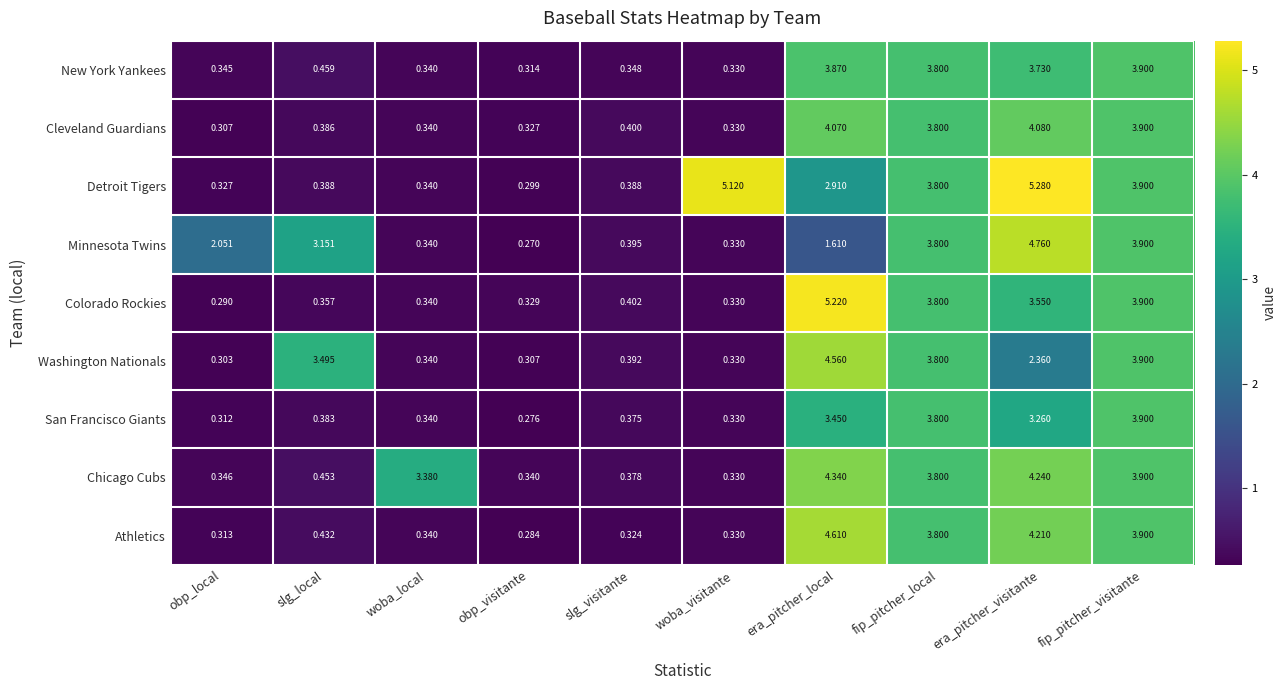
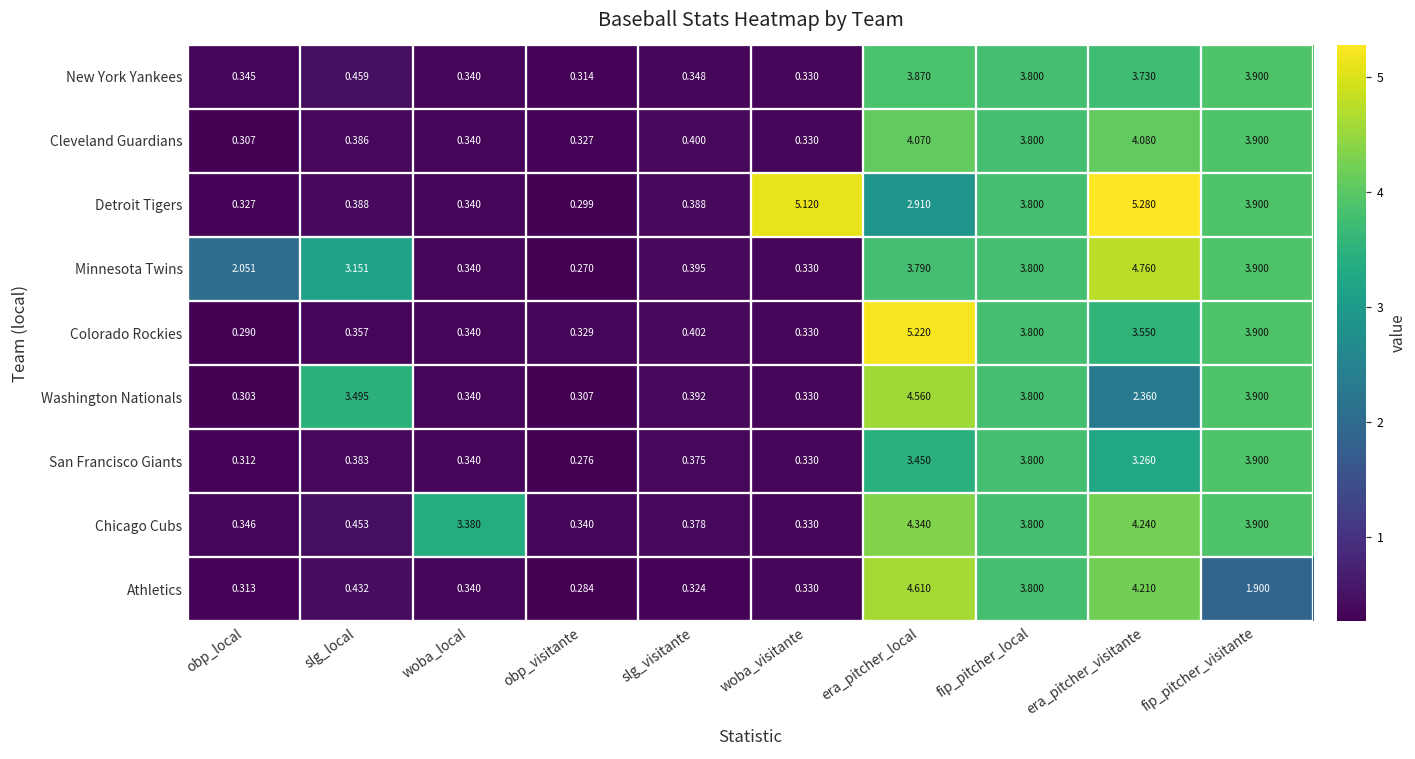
Minnesota Twins, era_pitcher_local: 1.610 -> 3.790
Athletics, fip_pitcher_visitante: 3.900 -> 1.900
